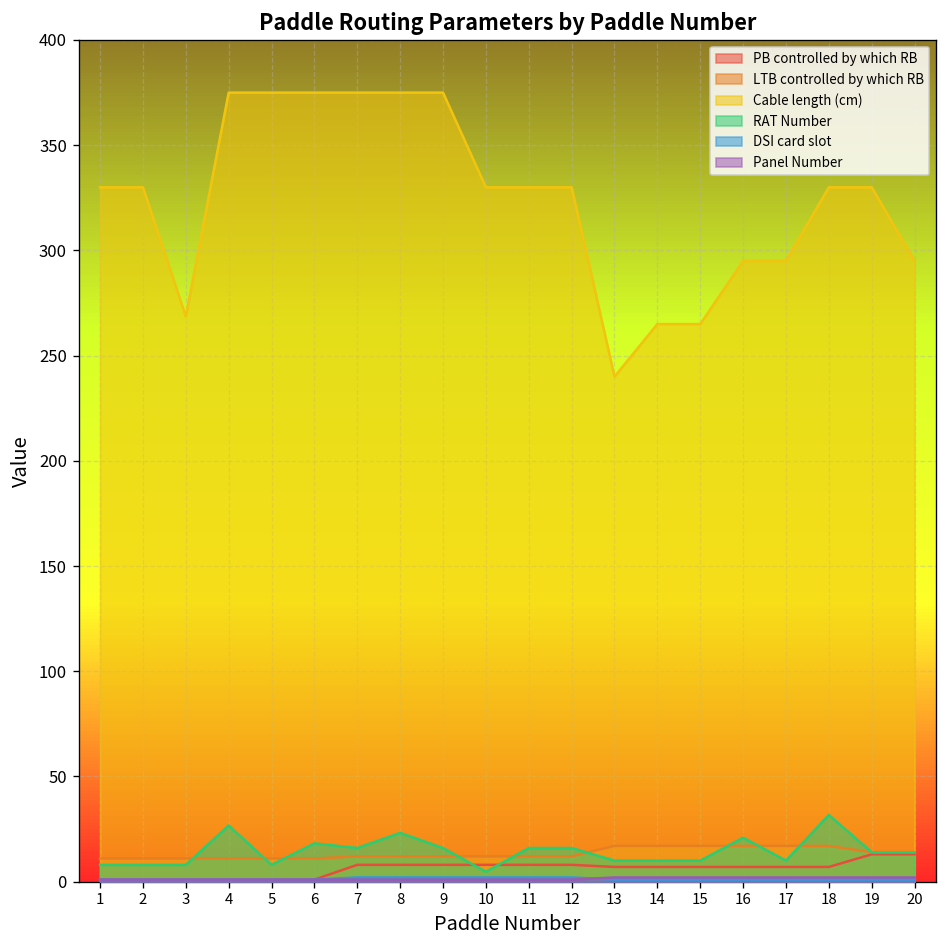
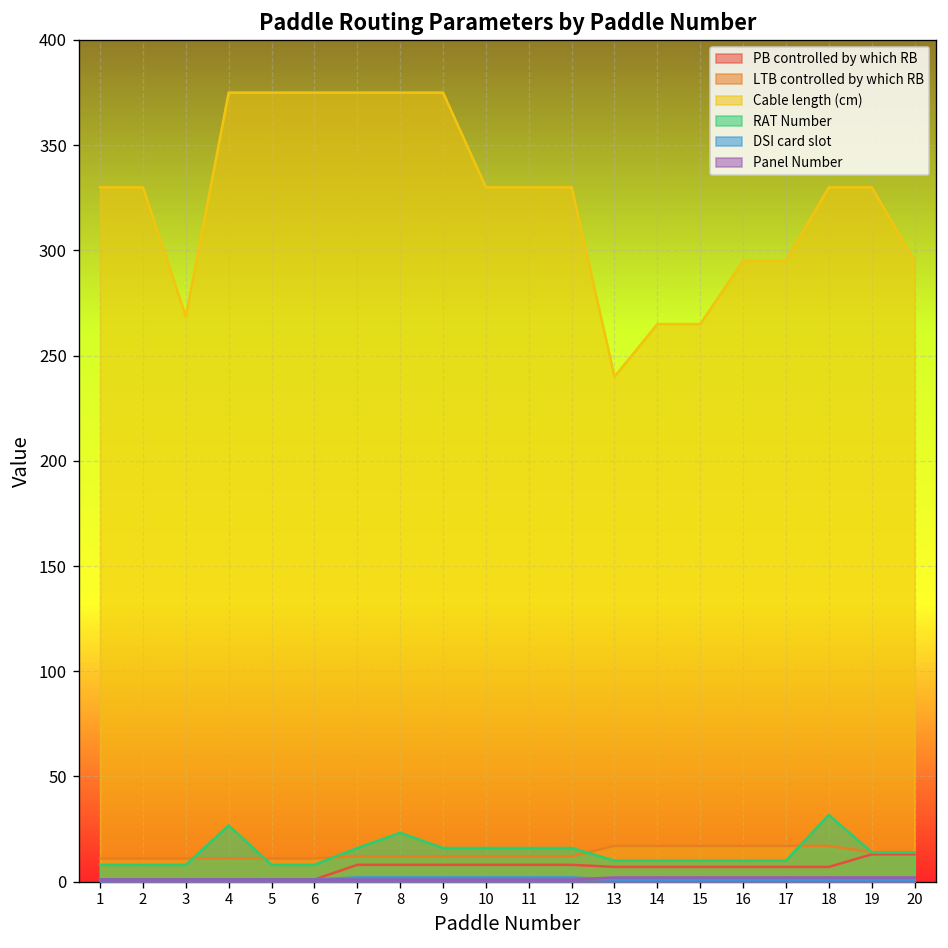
RAT Number, 6: 18 -> 8
RAT Number, 10: 5 -> 16
RAT Number, 16: 21 -> 10
